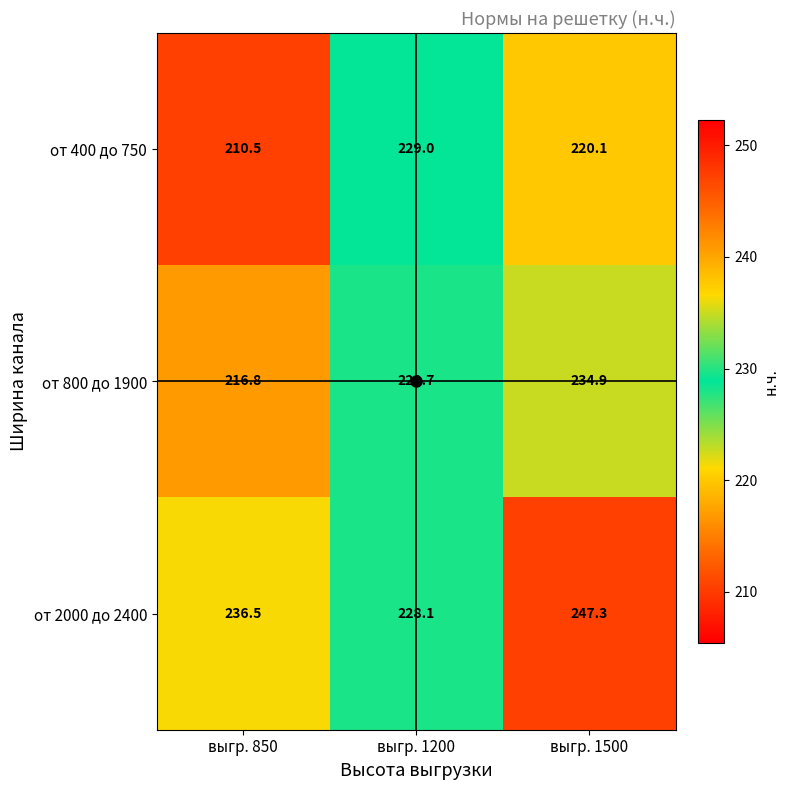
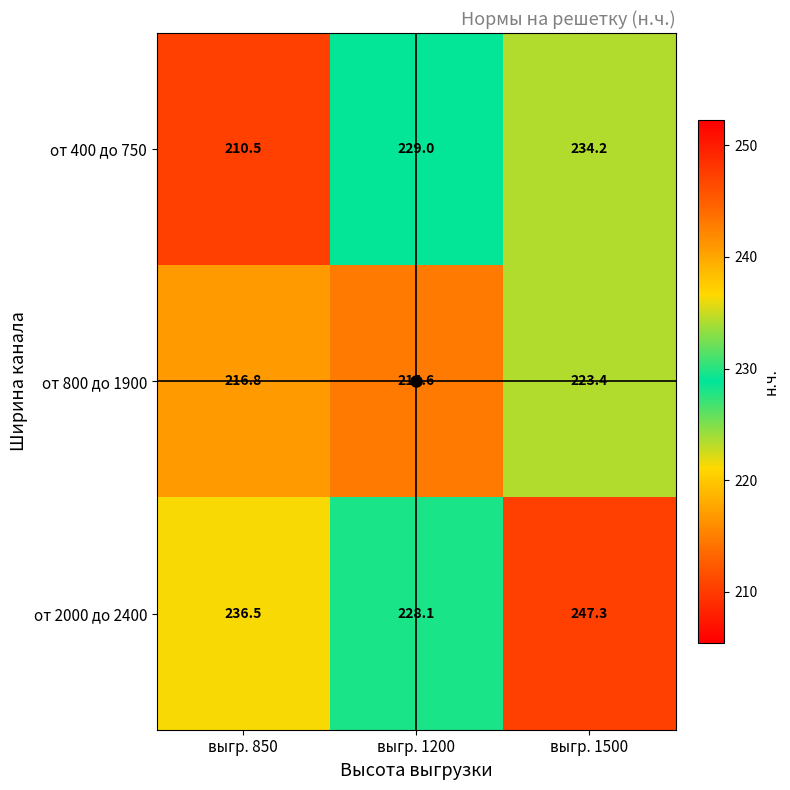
от 400 до 750, выгр. 1500: 220.1 -> 234.2
от 800 до 1900, выгр. 1200: 229.7 -> 214.6
от 800 до 1900, выгр. 1500: 234.9 -> 223.4
